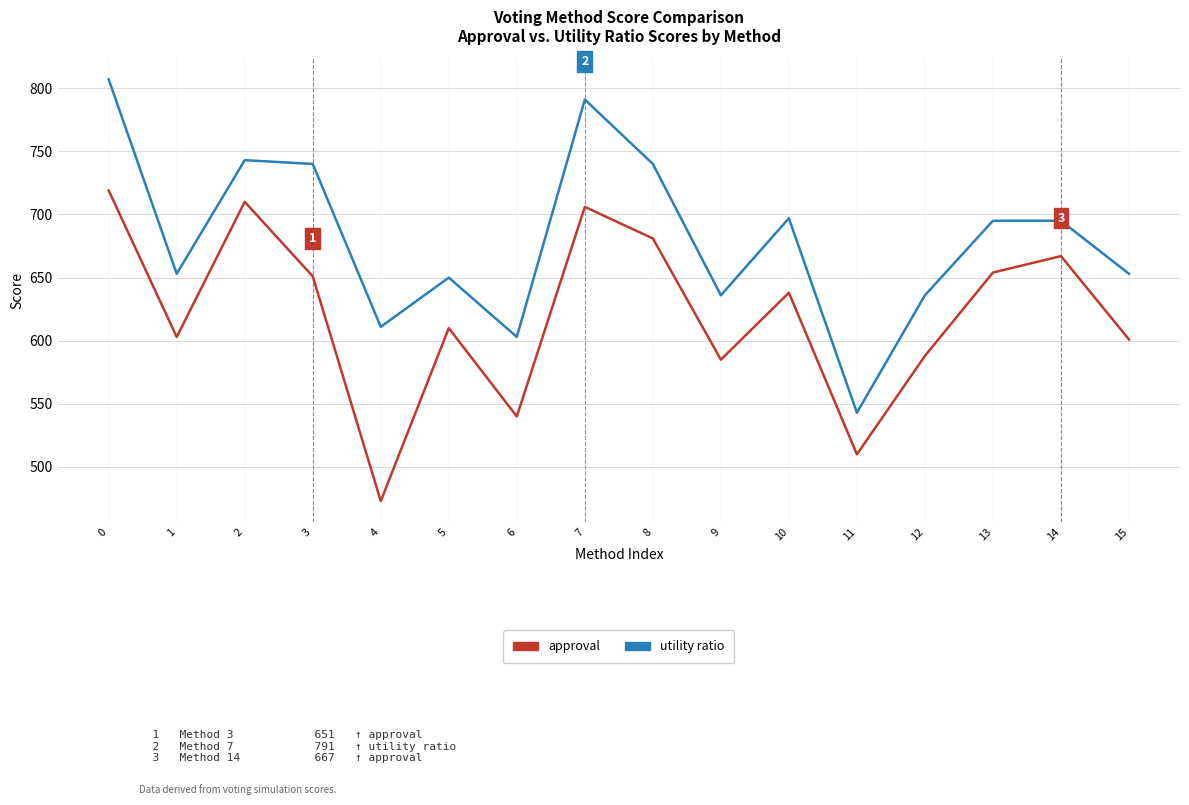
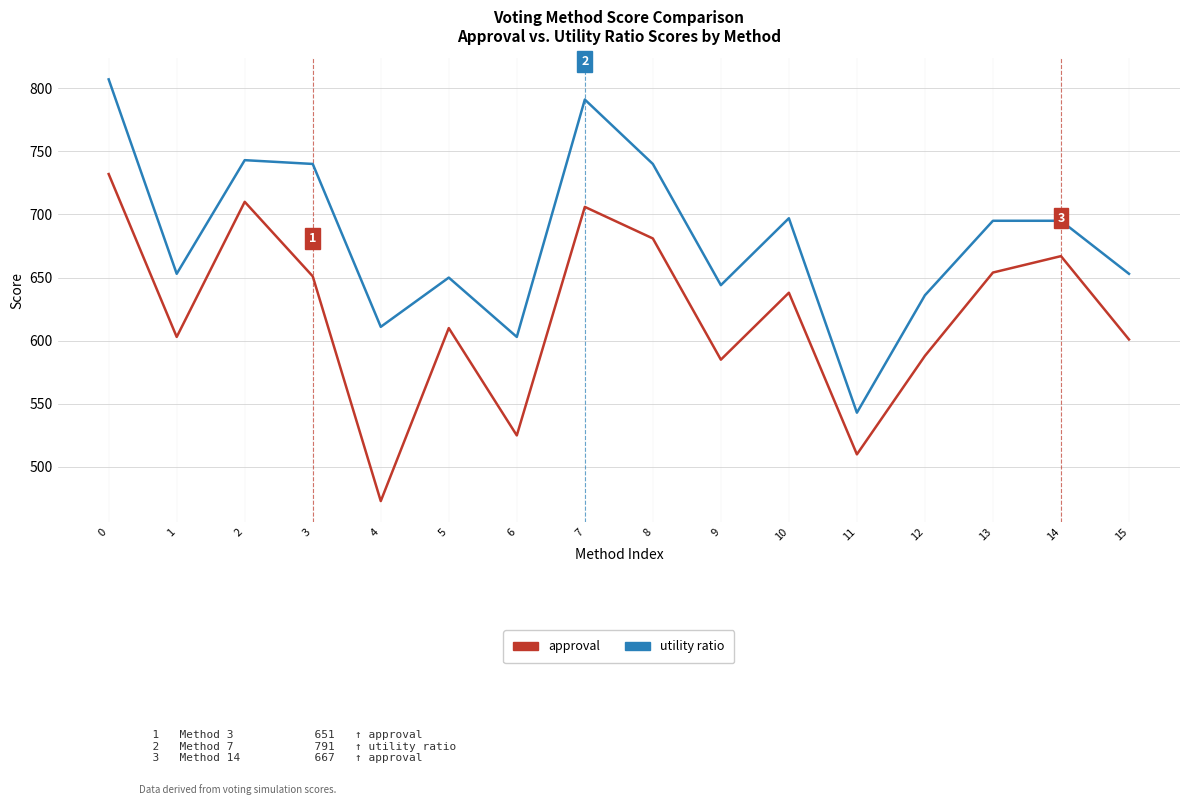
approval, 0: 719 -> 732
approval, 6: 540 -> 525
utility ratio, 9: 636 -> 644
